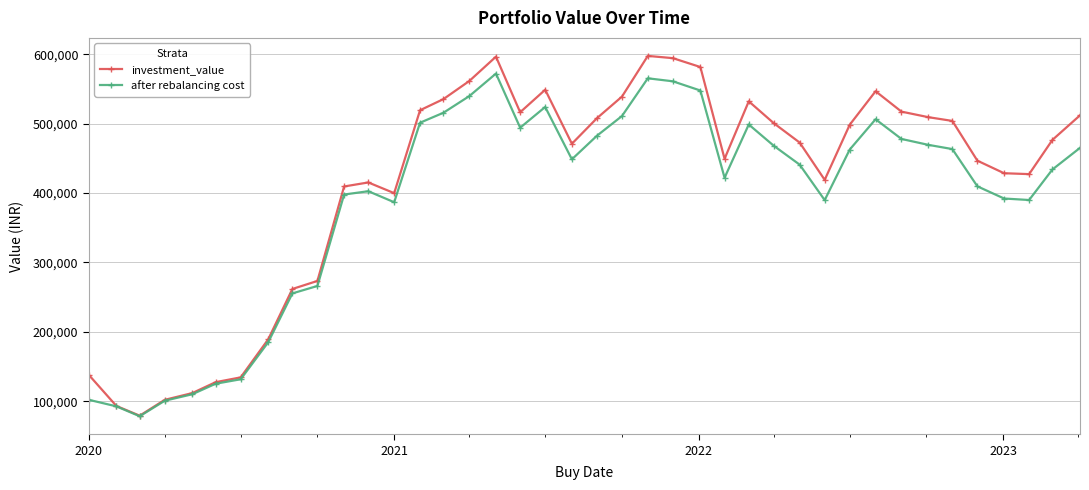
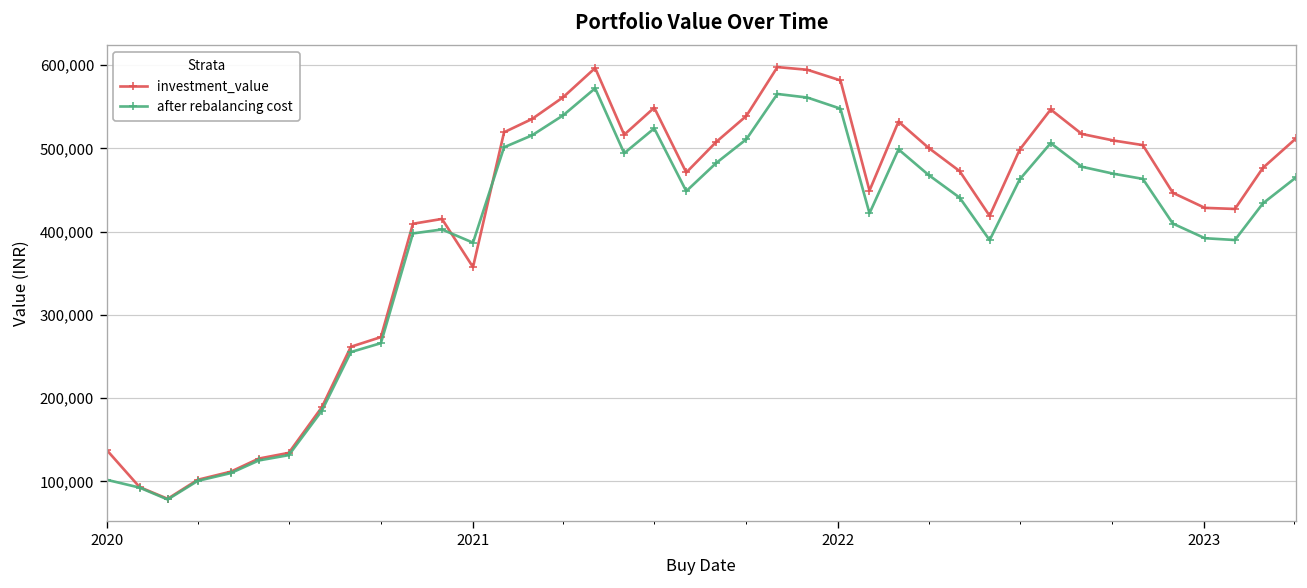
investment_value, 2021: 400,000 -> 360,000
